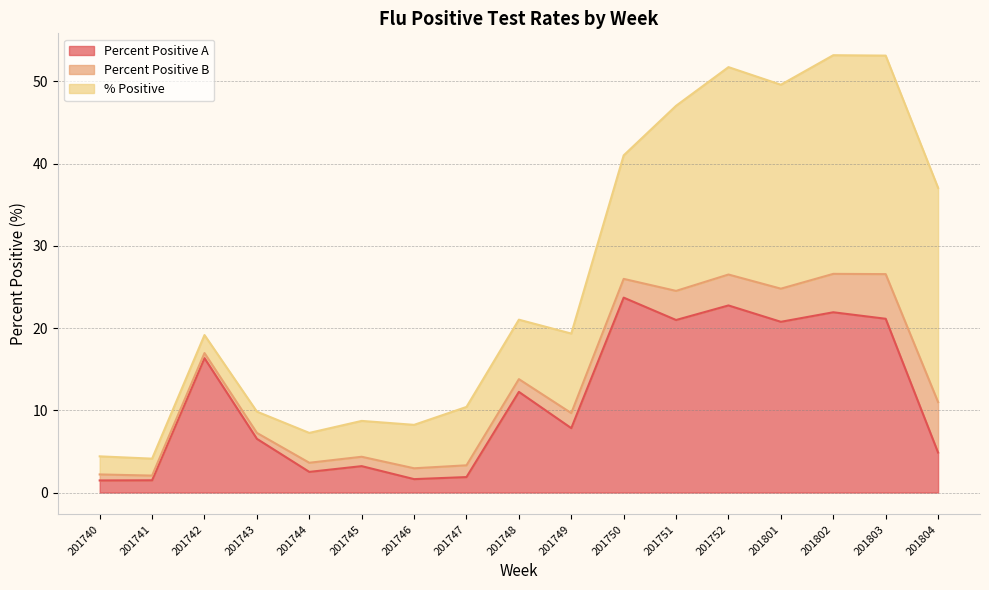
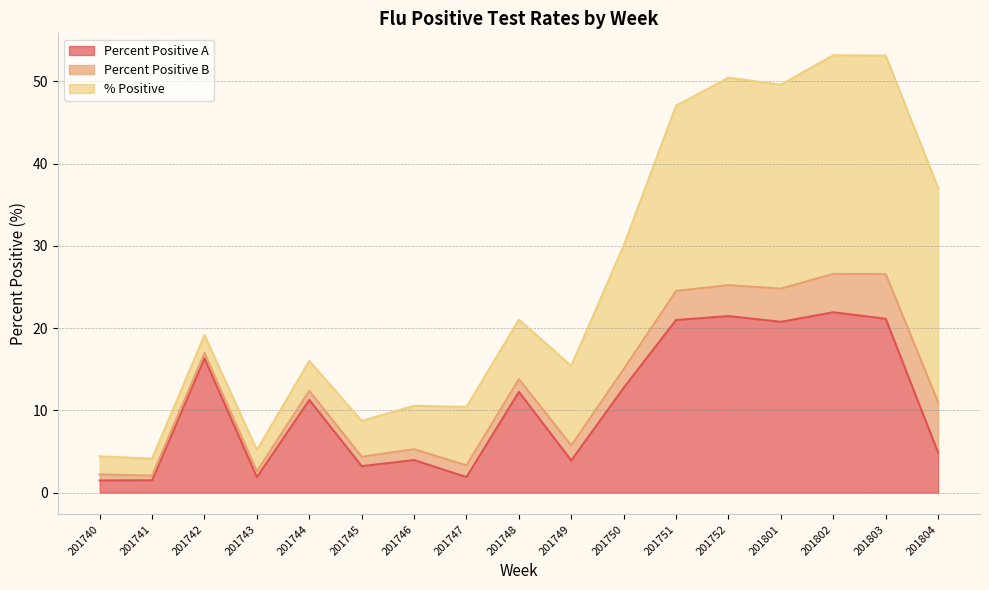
Percent Positive A, 201743: 7 -> 2
Percent Positive A, 201744: 3 -> 11
Percent Positive A, 201746: 2 -> 4
Percent Positive A, 201749: 8 -> 4
Percent Positive A, 201750: 24 -> 13
Percent Positive A, 201752: 23 -> 21
